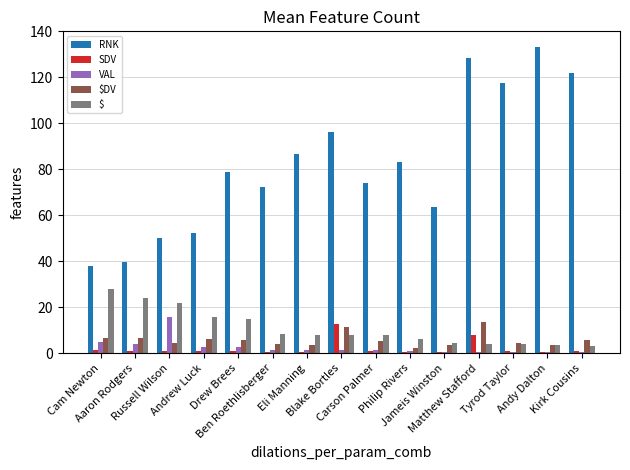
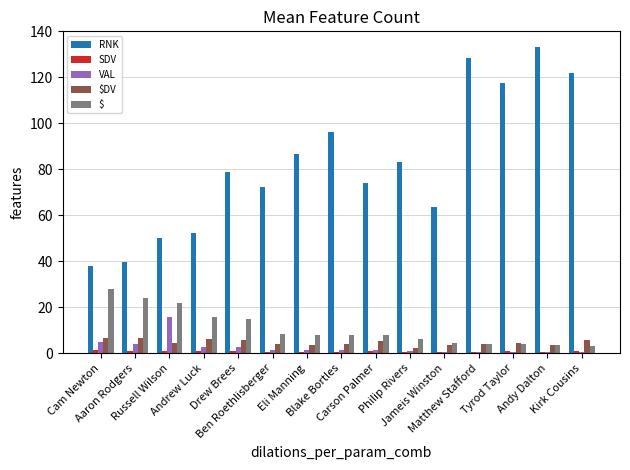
SDV, Blake Bortles: 13 -> 1
$DV, Blake Bortles: 11 -> 4
SDV, Matthew Stafford: 8 -> 1
$DV, Matthew Stafford: 13 -> 4
